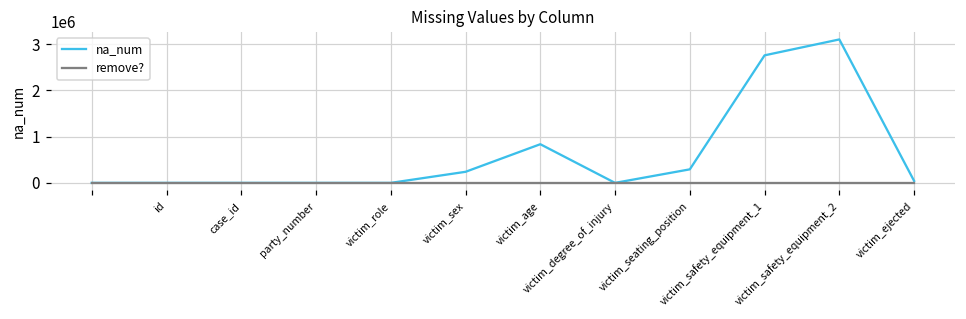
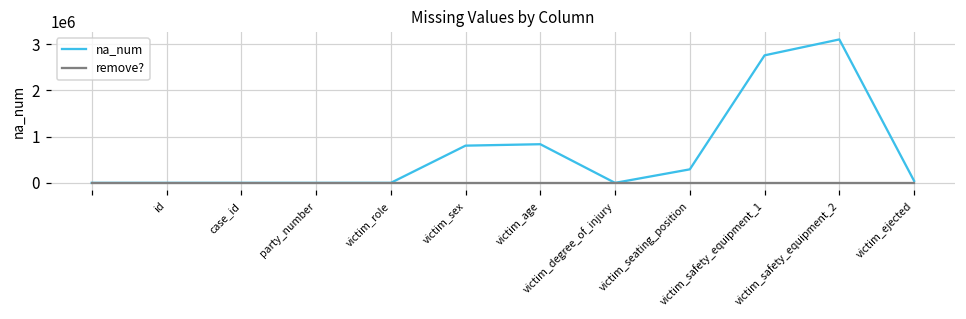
na_num, victim_sex: 200000 -> 800000
